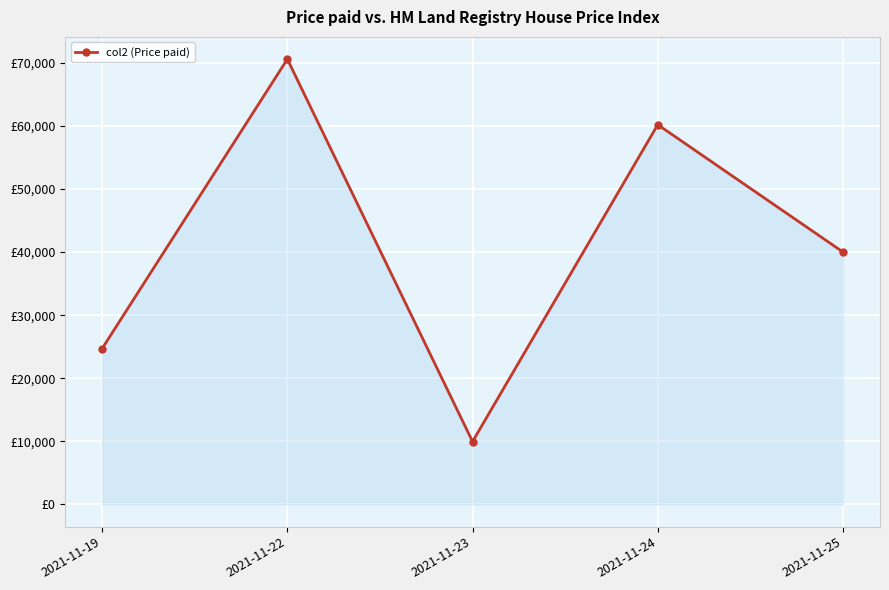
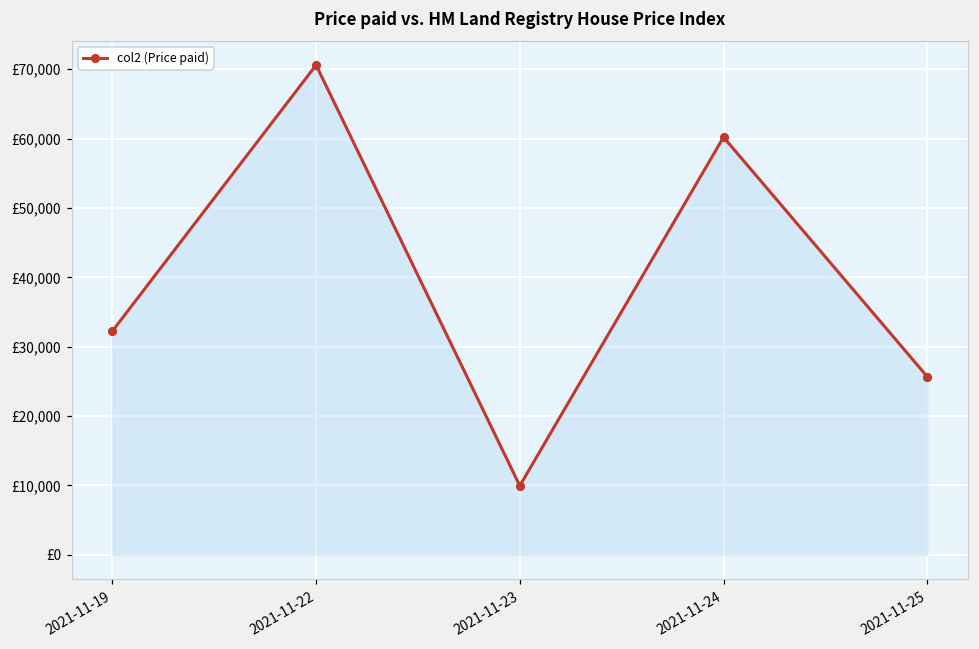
2021-11-19: £25,000 -> £32,000
2021-11-25: £40,000 -> £26,000
